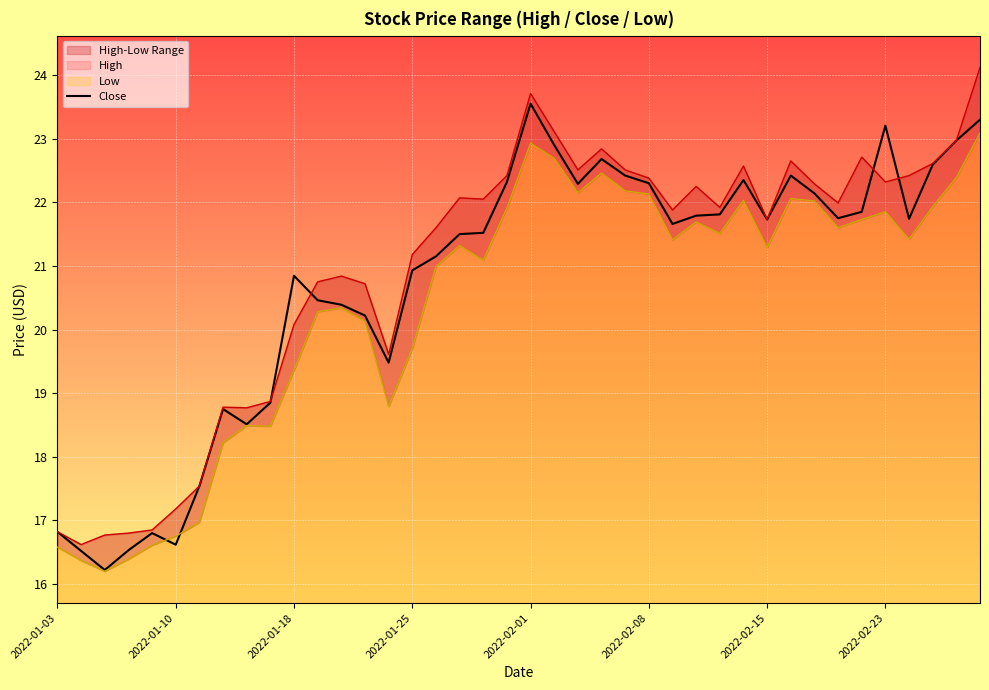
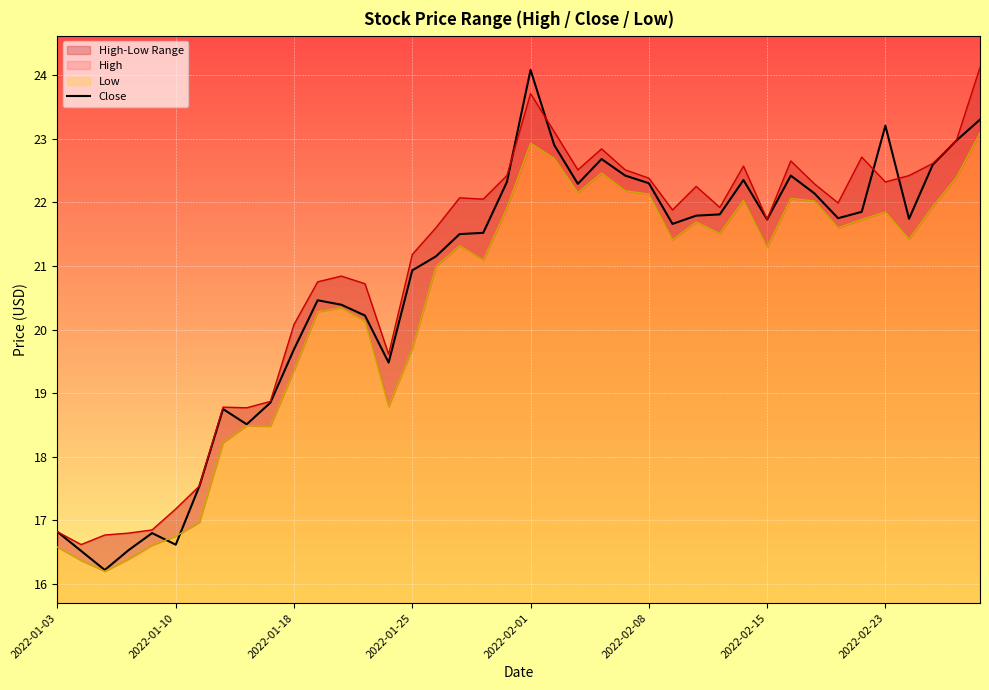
Close, 2022-01-18: 20.8 -> 19.7
Close, 2022-02-01: 23.5 -> 24.1
